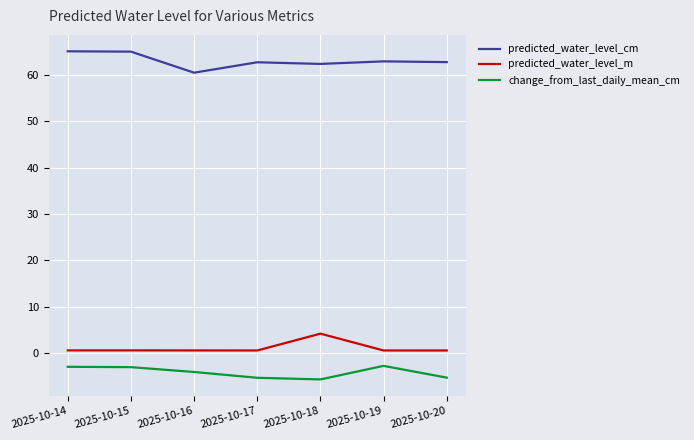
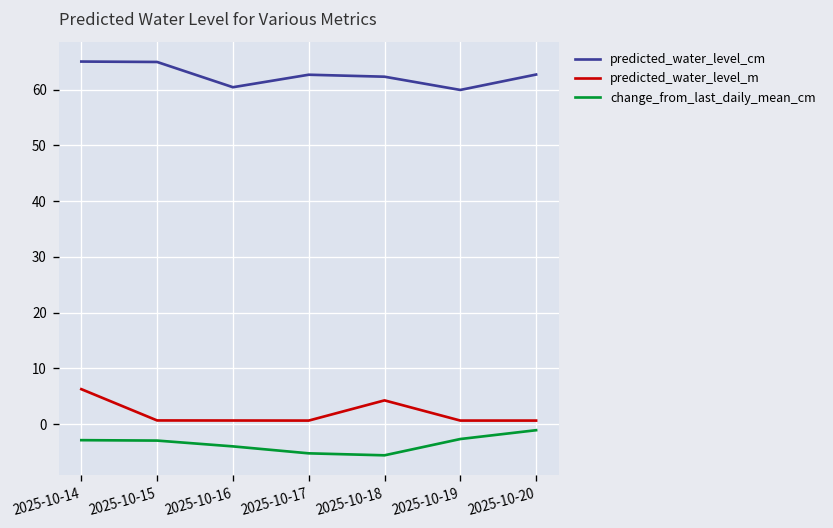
predicted_water_level_m, 2025-10-14: 1 -> 6
predicted_water_level_cm, 2025-10-19: 63 -> 60
change_from_last_daily_mean_cm, 2025-10-20: -5 -> -1
